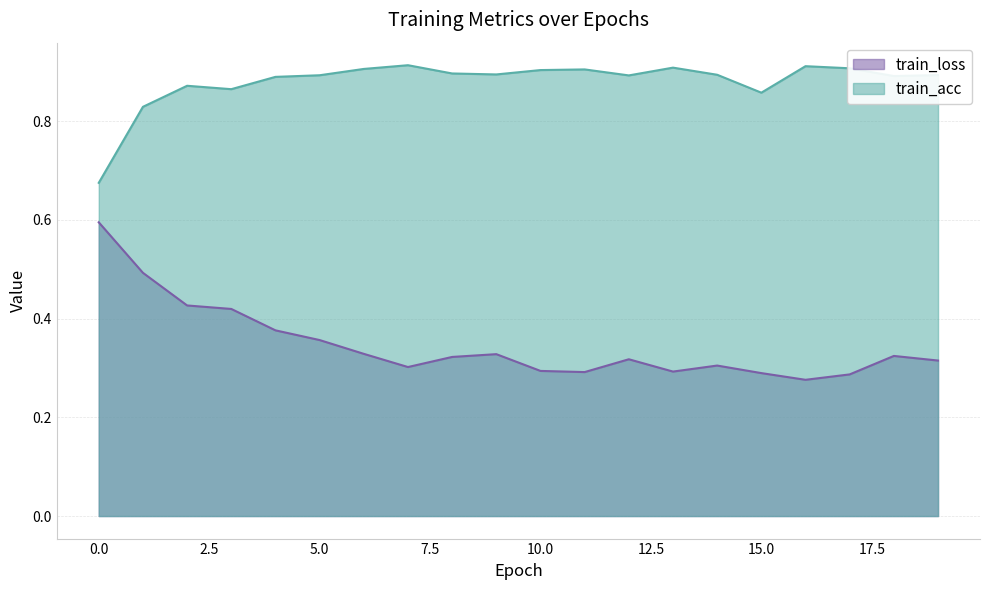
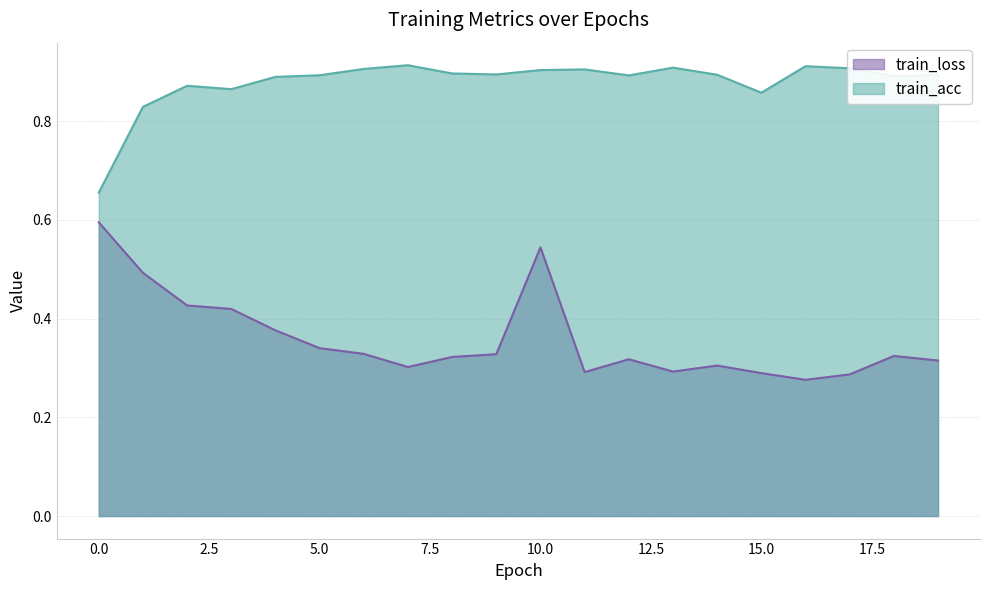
train_acc, 0.0: 0.67 -> 0.65
train_loss, 5.0: 0.36 -> 0.34
train_loss, 10.0: 0.29 -> 0.54
